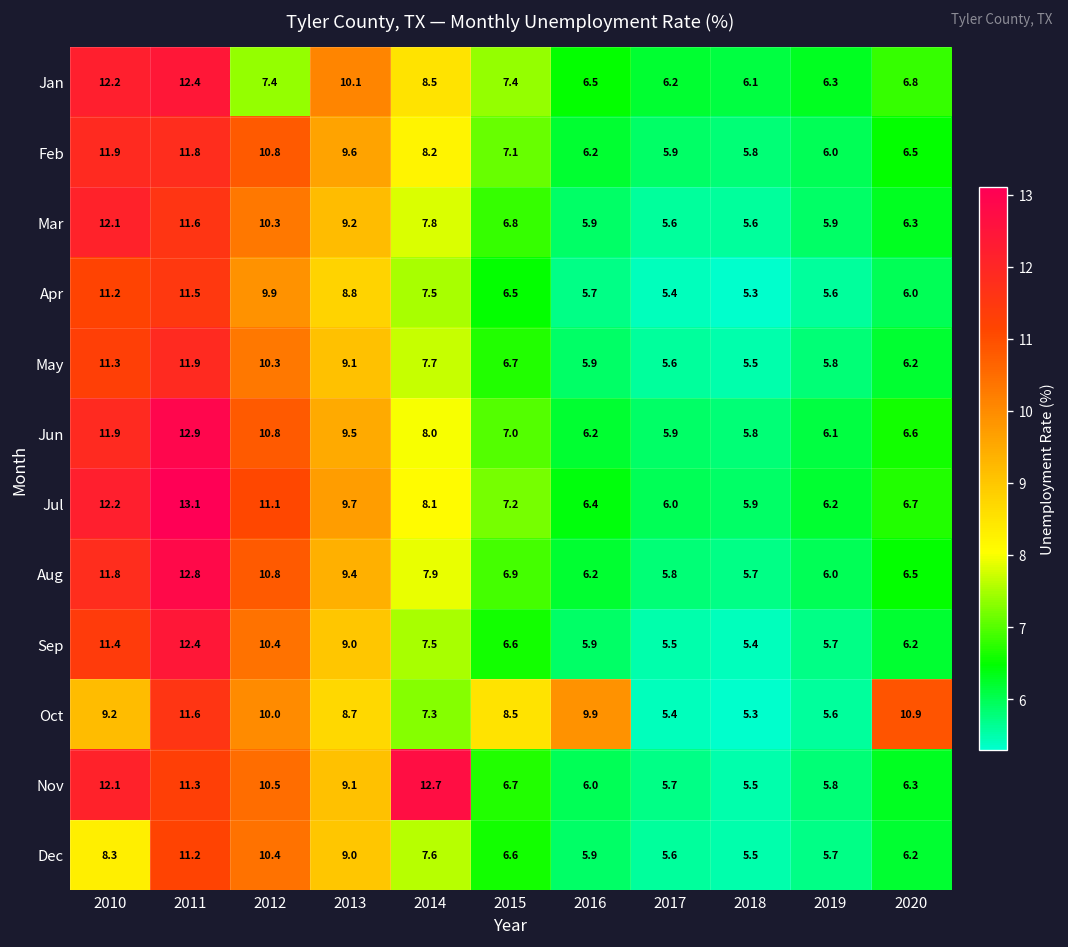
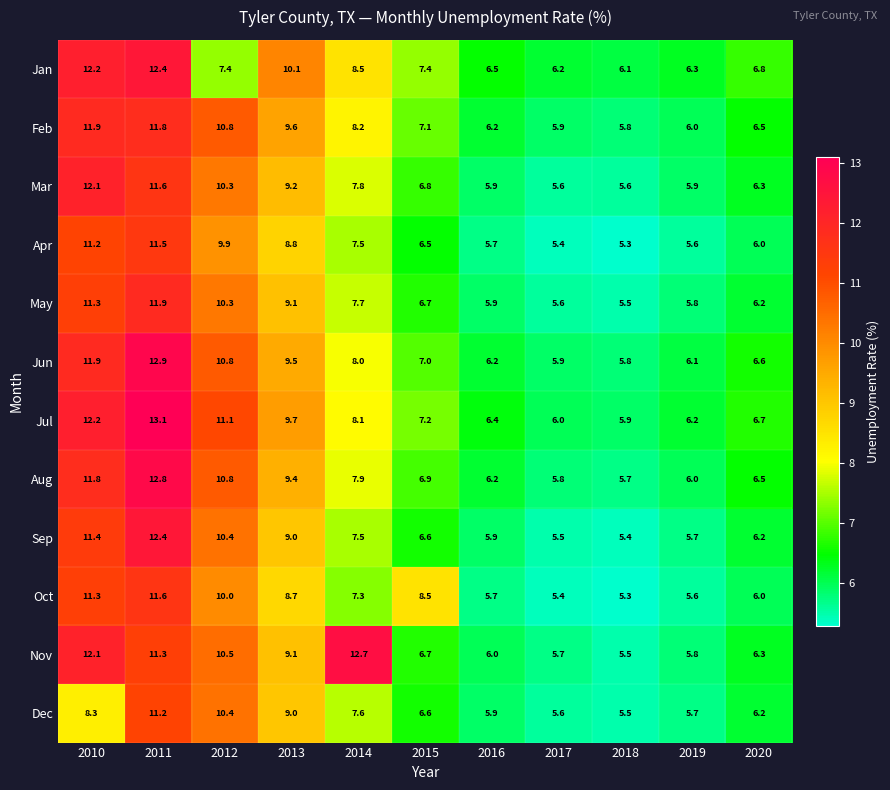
Oct, 2010: 9.2 -> 11.3
Oct, 2016: 9.9 -> 5.7
Oct, 2020: 10.9 -> 6.0
